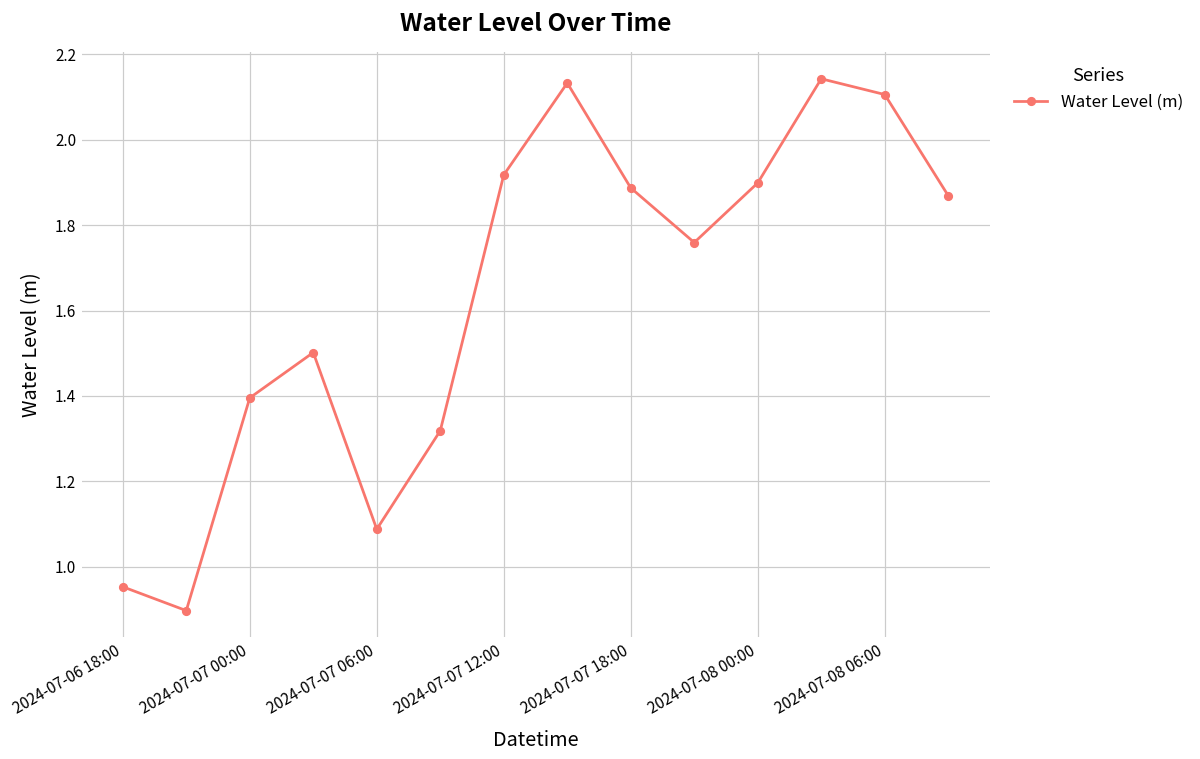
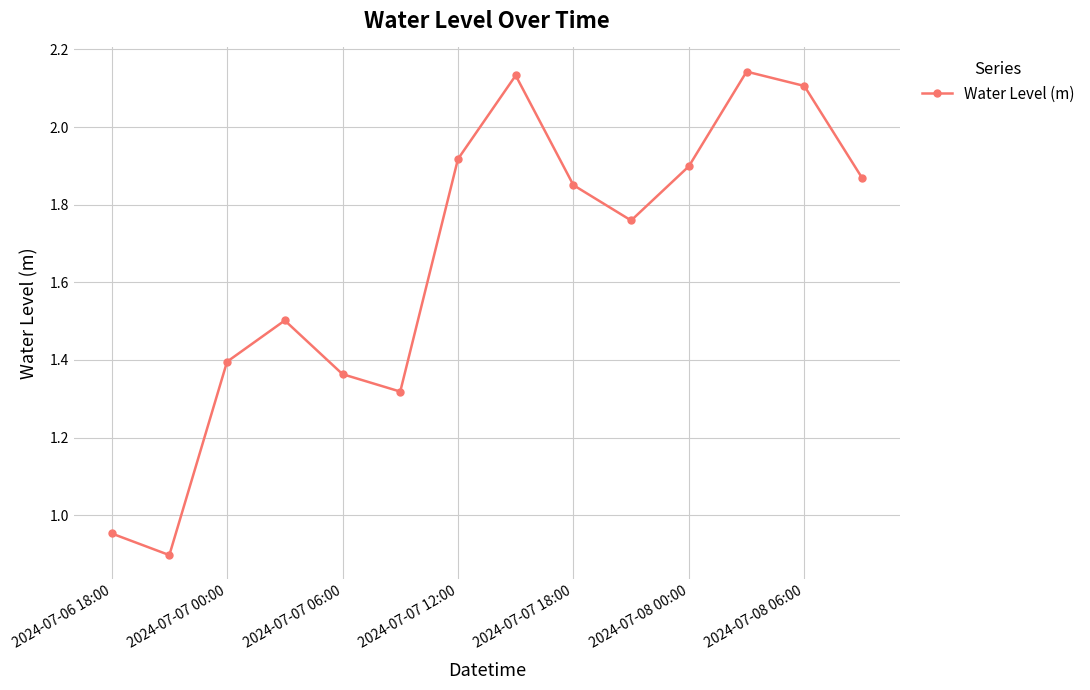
2024-07-07 06:00: 1.09 -> 1.36
2024-07-07 18:00: 1.89 -> 1.85
